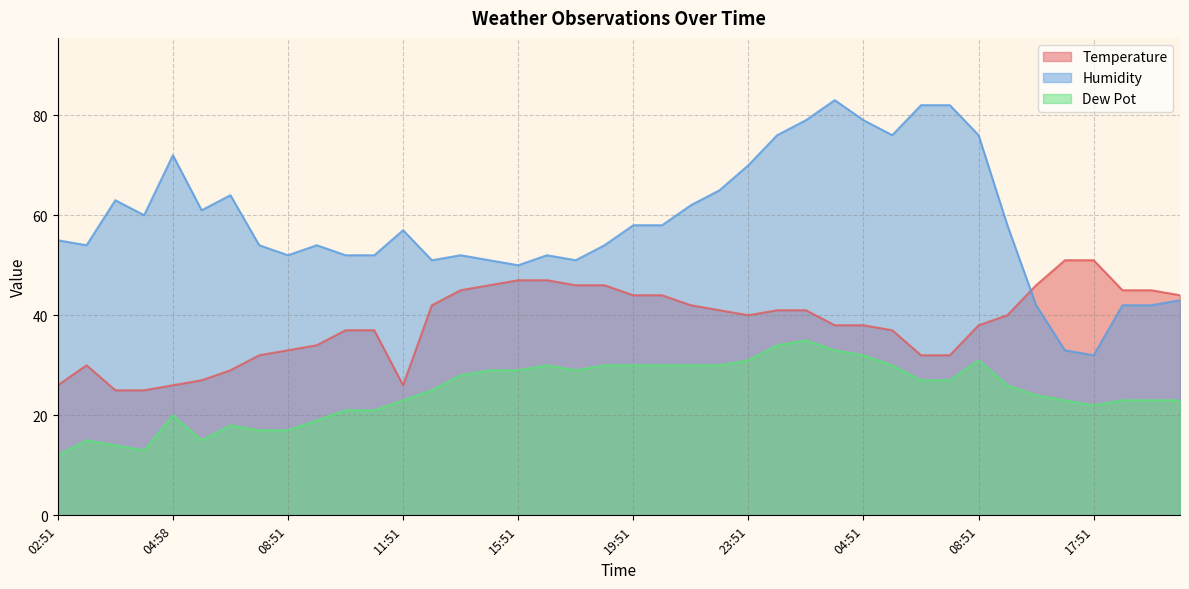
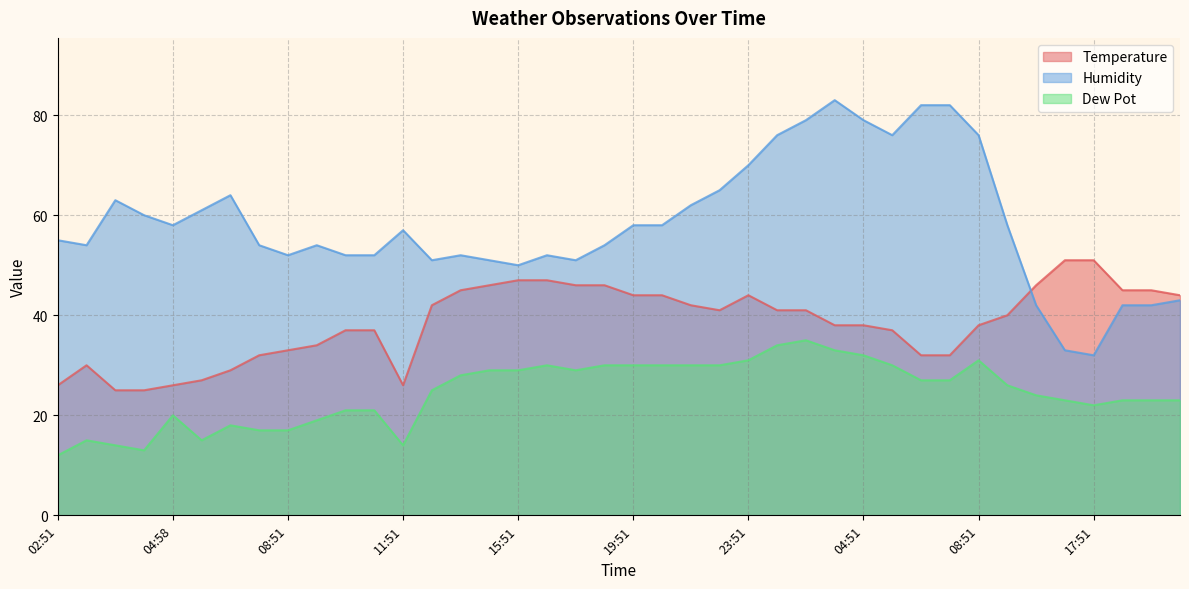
Humidity, 04:58: 72 -> 58
Dew Pot, 11:51: 23 -> 14
Temperature, 23:51: 40 -> 44
